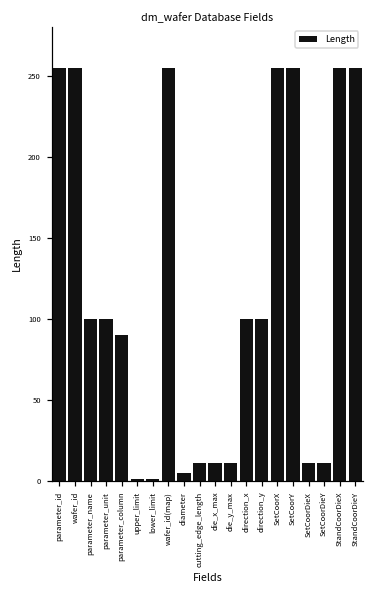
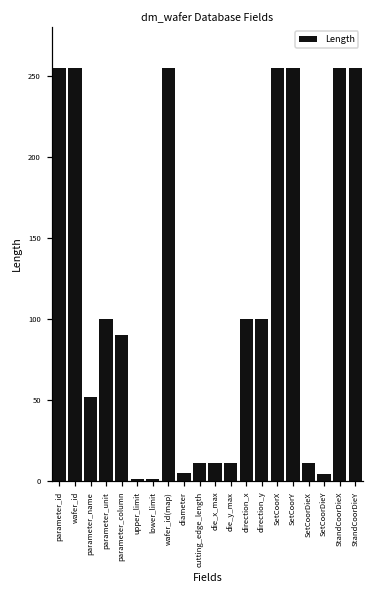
parameter_name: 100 -> 52
SetCoorDieY: 11 -> 4
